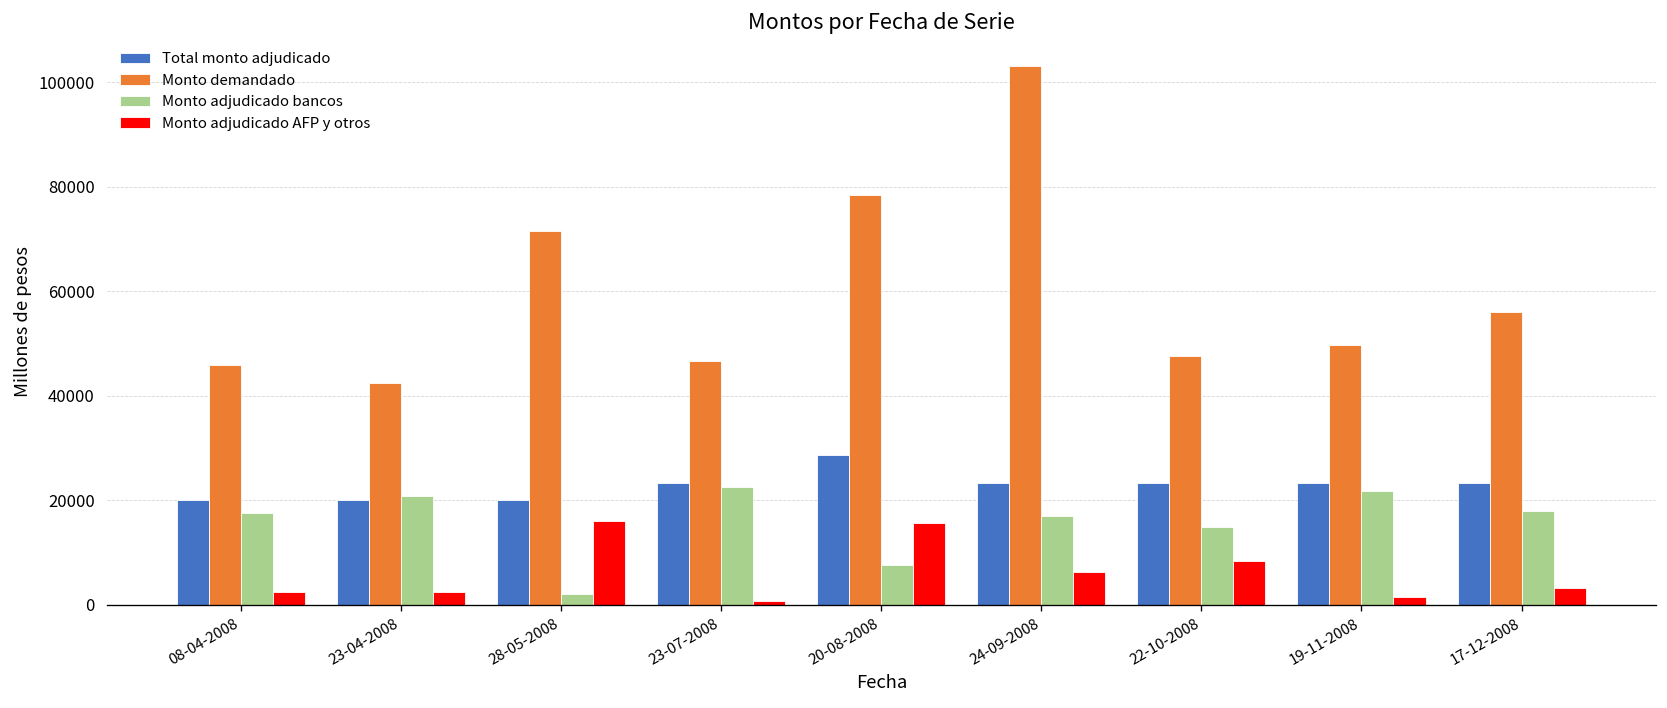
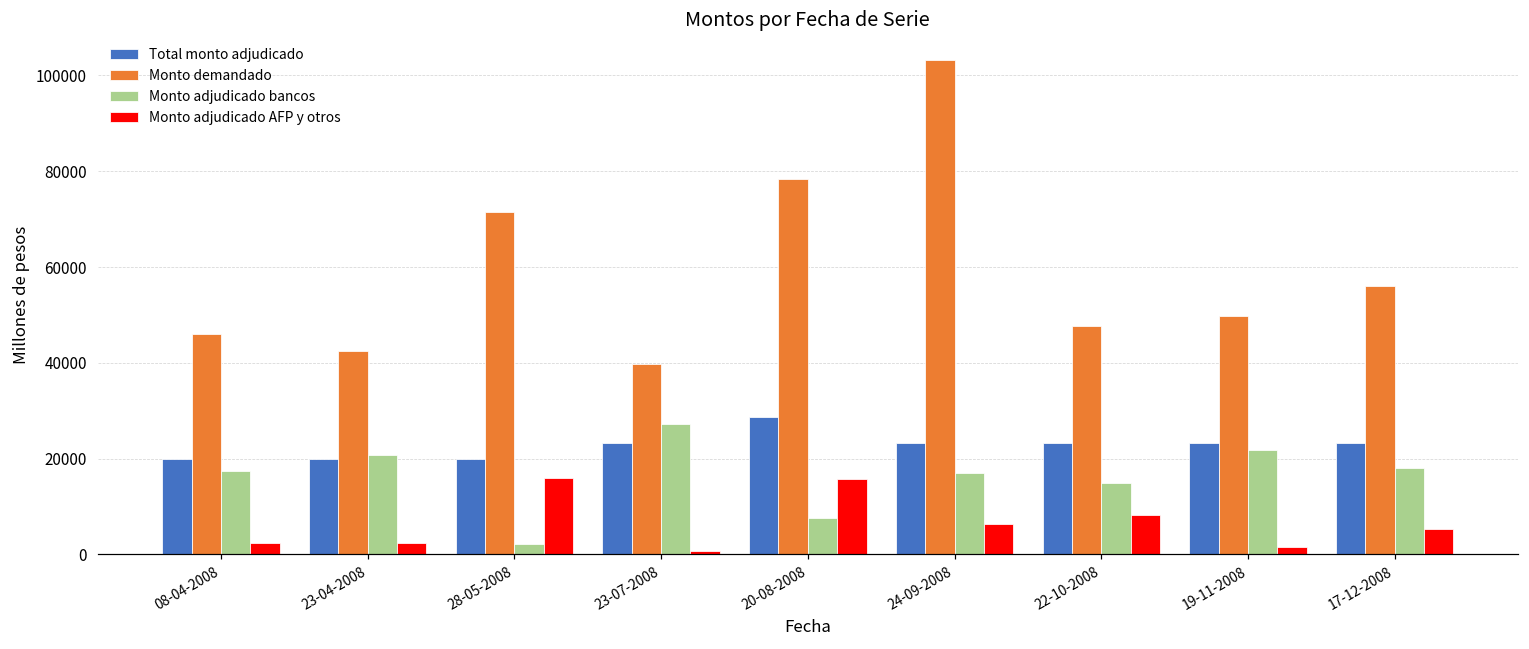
Monto demandado, 23-07-2008: 47000 -> 40000
Monto adjudicado bancos, 23-07-2008: 23000 -> 27000
Monto adjudicado AFP y otros, 17-12-2008: 3000 -> 5000
